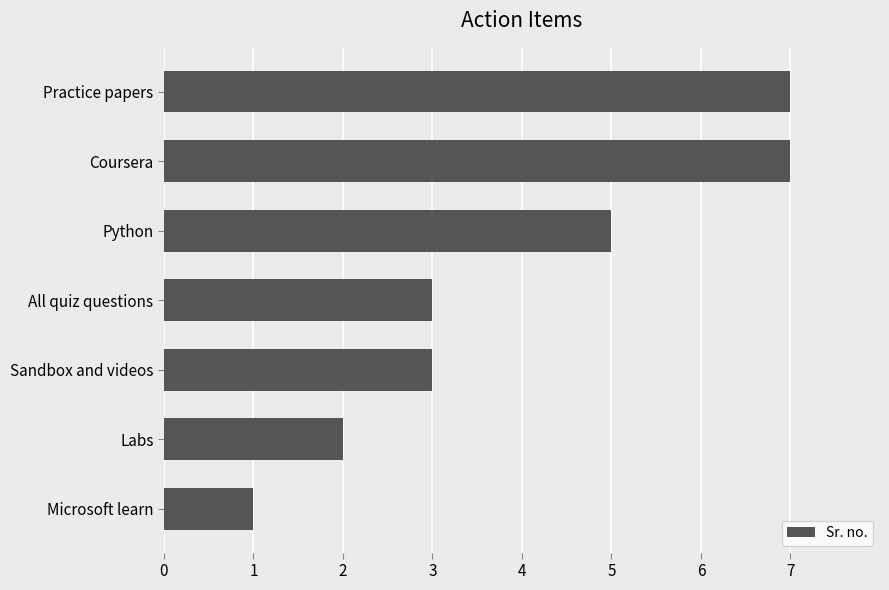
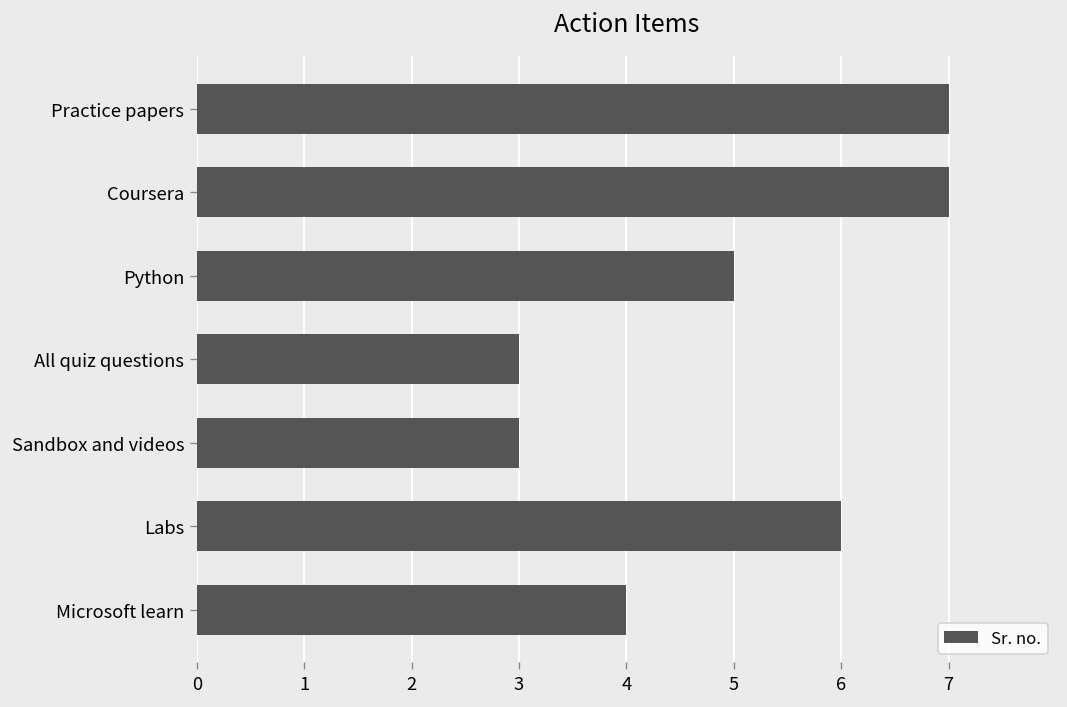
Labs: 2 -> 6
Microsoft learn: 1 -> 4
